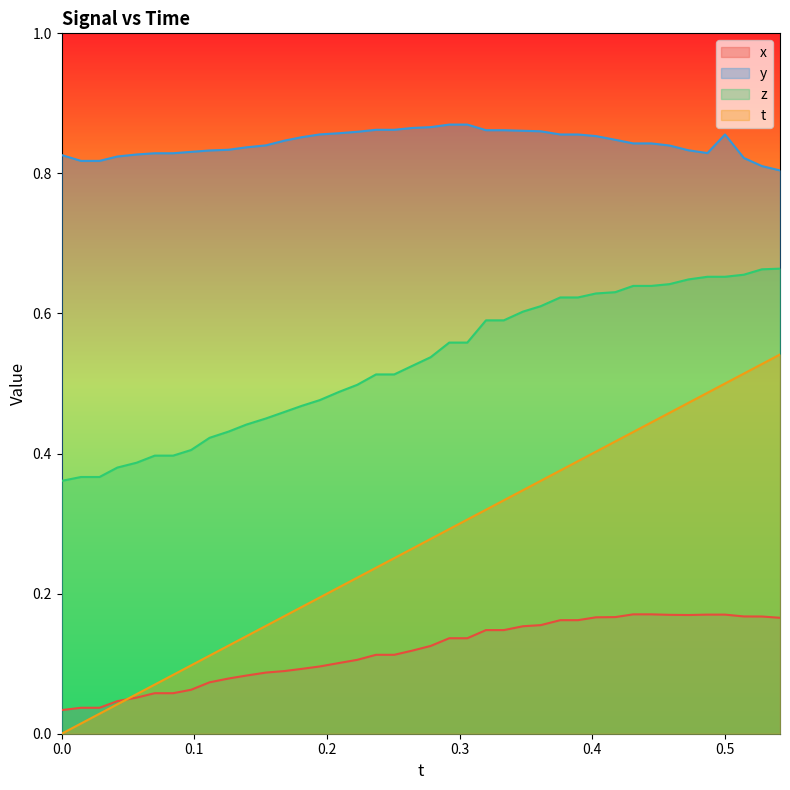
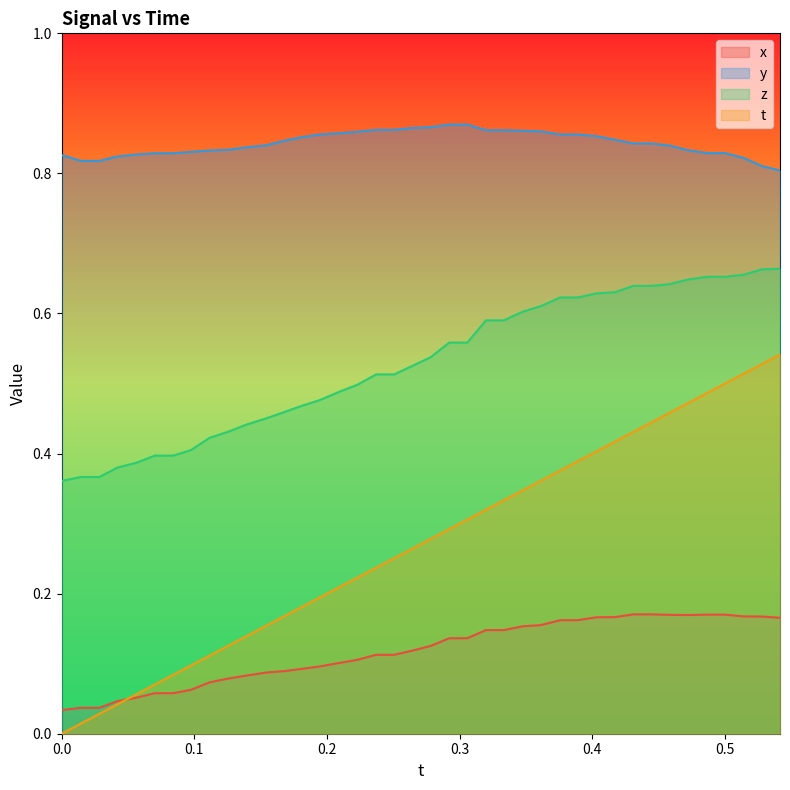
y, 0.5: 0.86 -> 0.83
